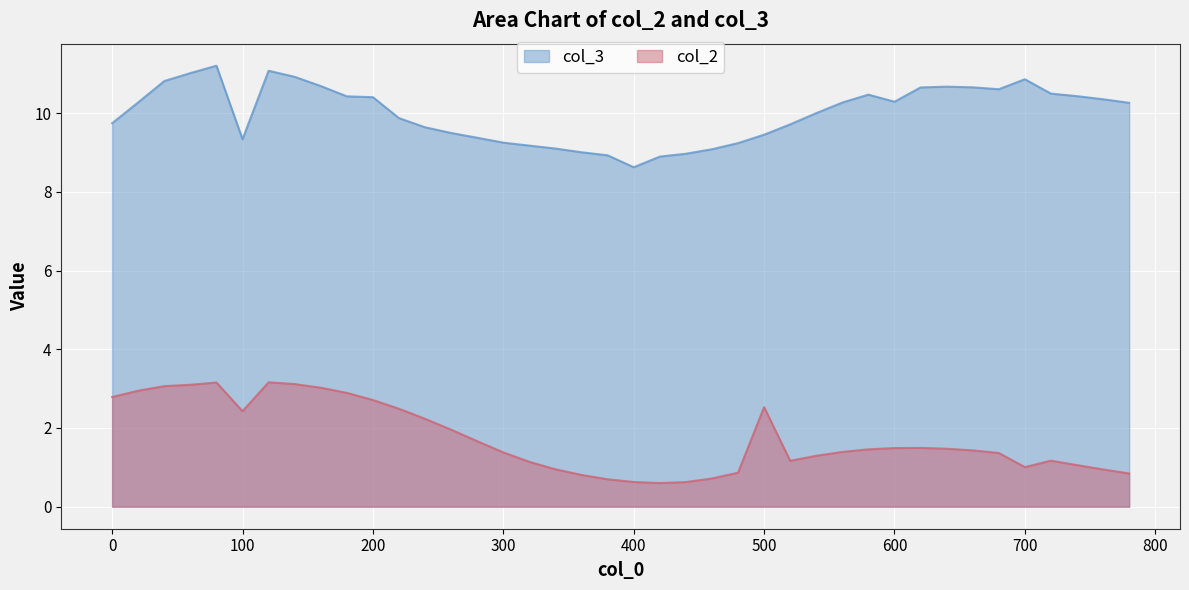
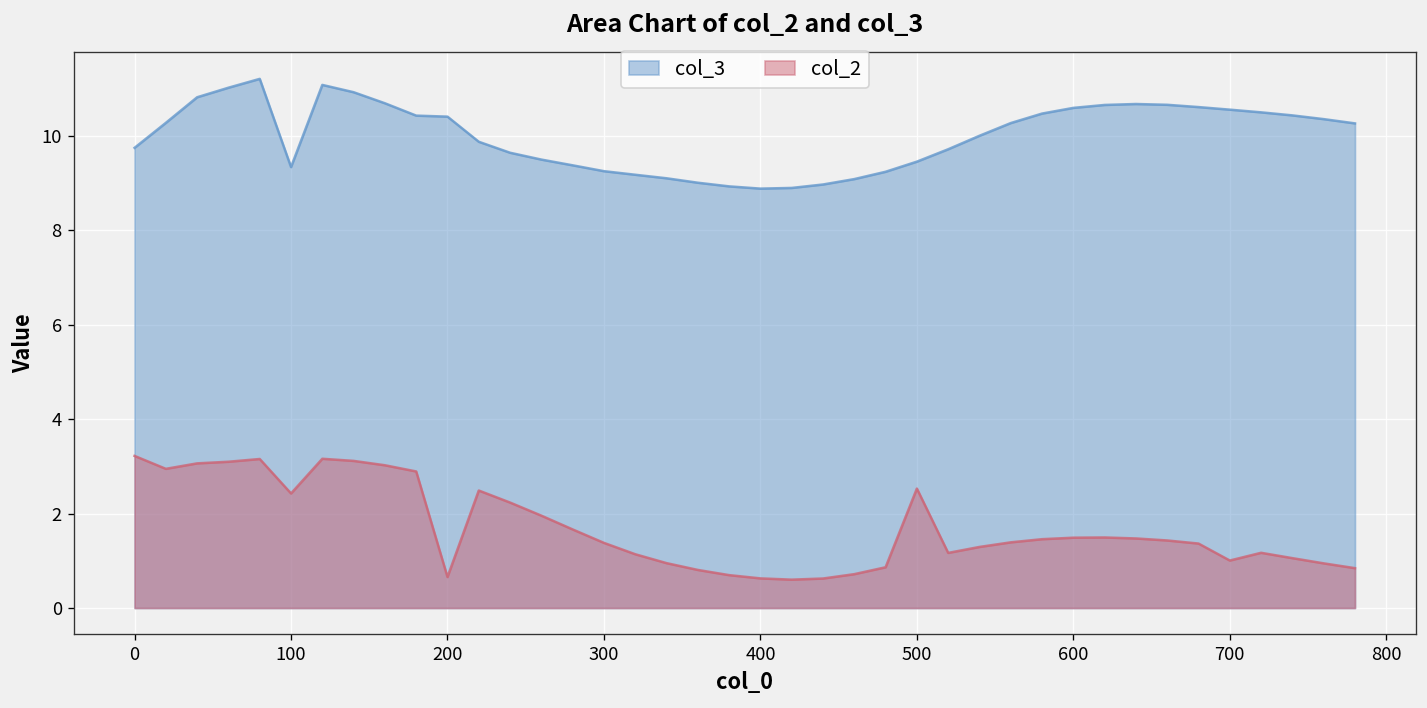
col_2, 0: 2.8 -> 3.2
col_2, 200: 2.7 -> 0.7
col_3, 400: 8.6 -> 8.9
col_3, 600: 10.3 -> 10.6
col_3, 700: 10.9 -> 10.6
